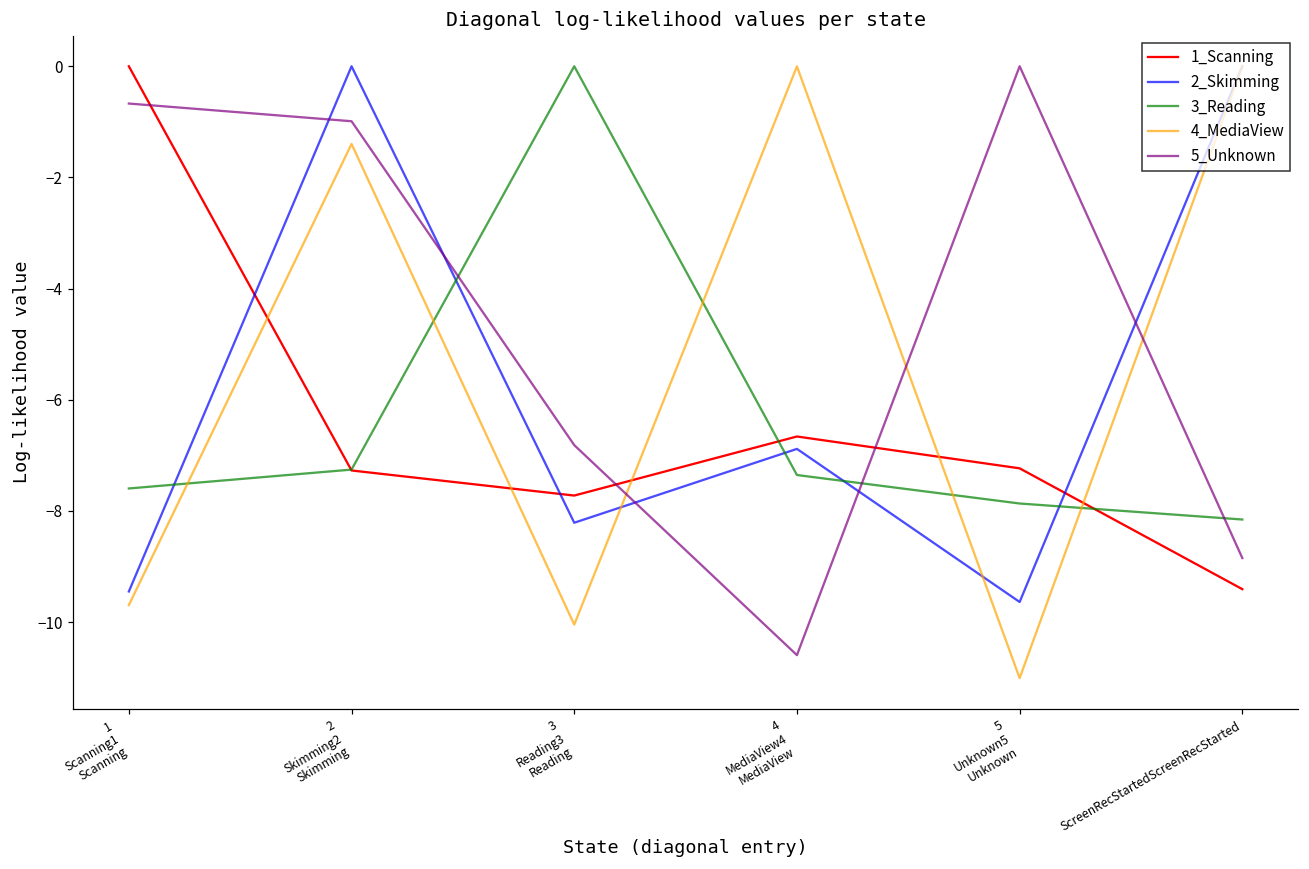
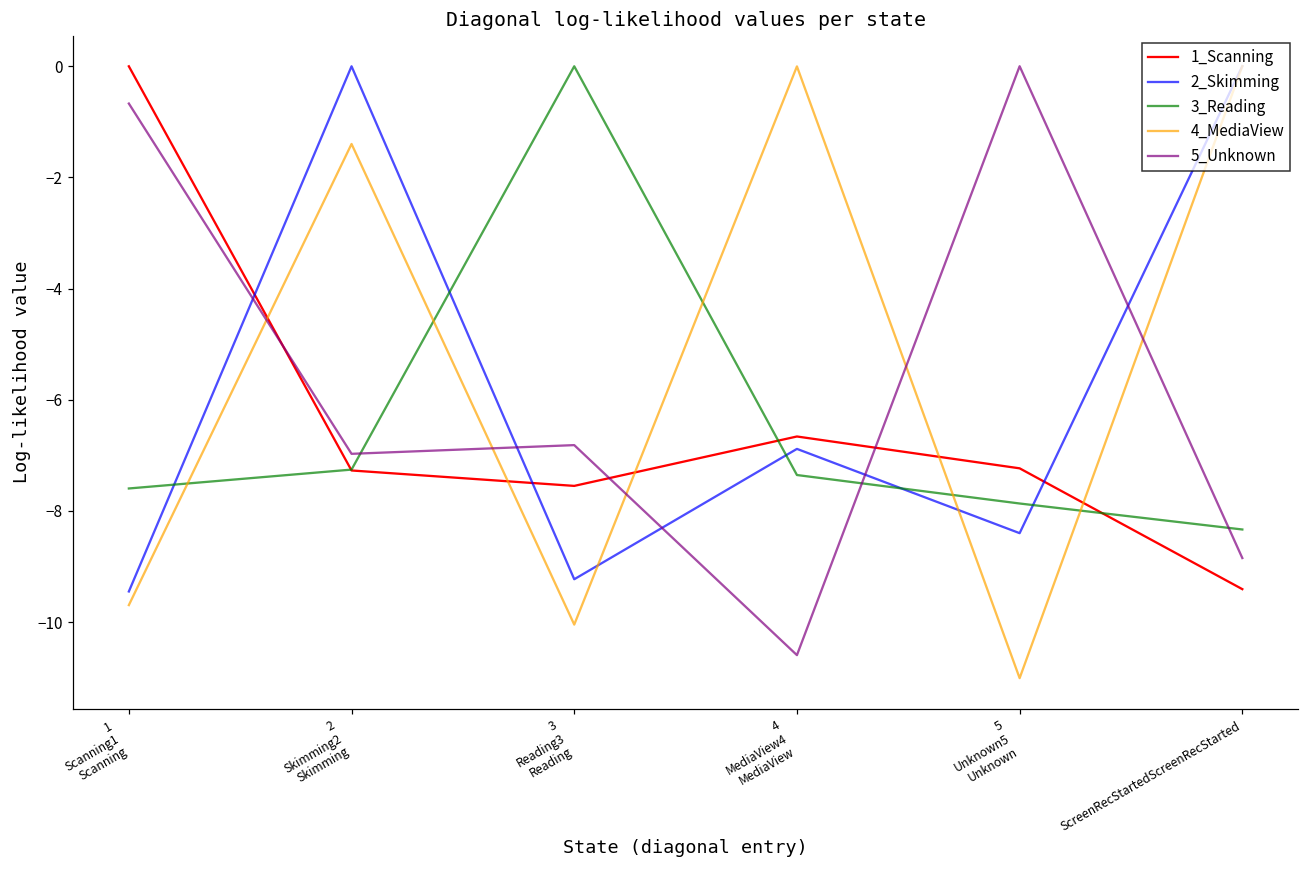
5_Unknown, 2 Skimming2 Skimming: -1.0 -> -7.0
1_Scanning, 3 Reading3 Reading: -7.7 -> -7.6
2_Skimming, 3 Reading3 Reading: -8.2 -> -9.2
2_Skimming, 5 Unknown5 Unknown: -9.6 -> -8.4
3_Reading, ScreenRecStartedScreenRecStarted: -8.2 -> -8.3
